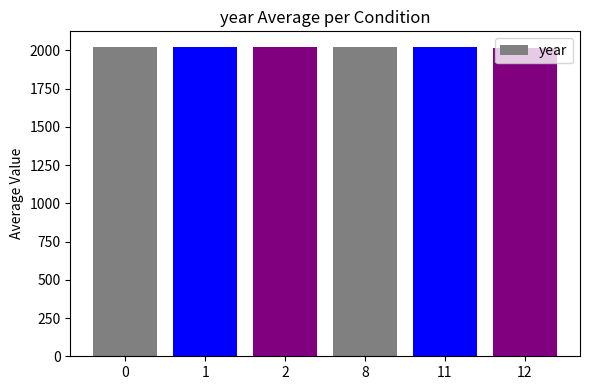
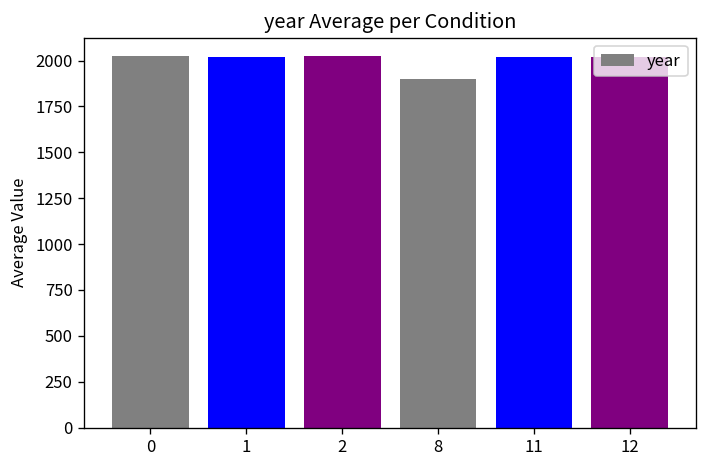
8: 2020 -> 1900
